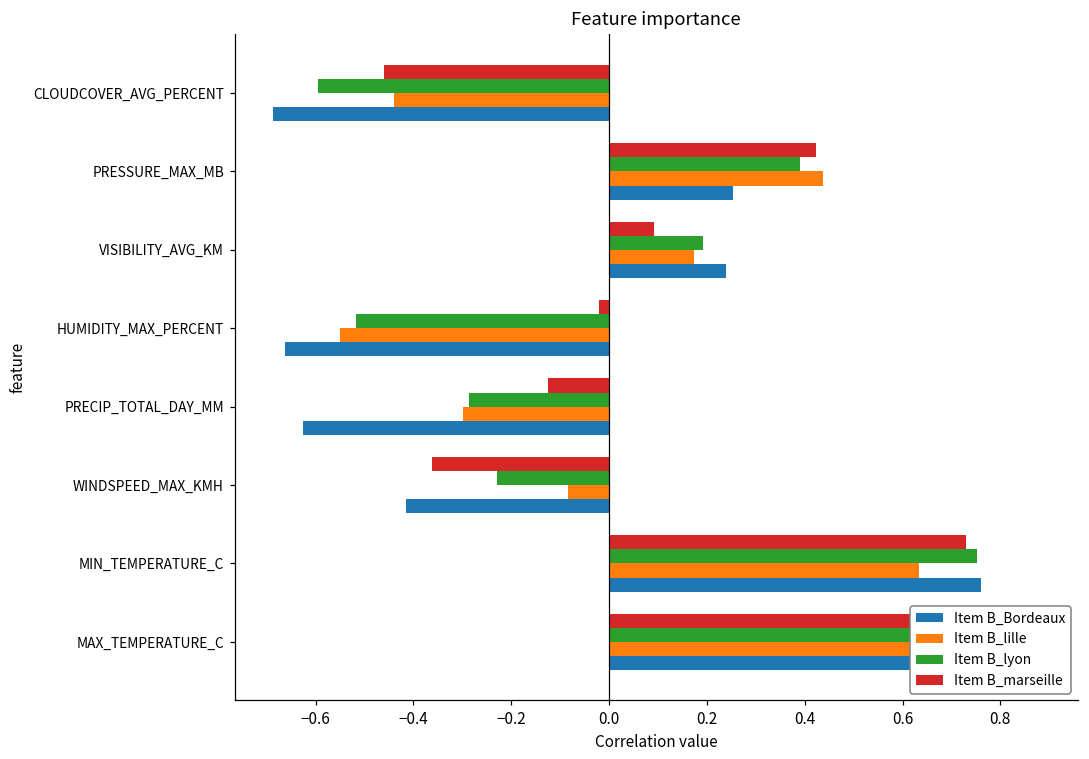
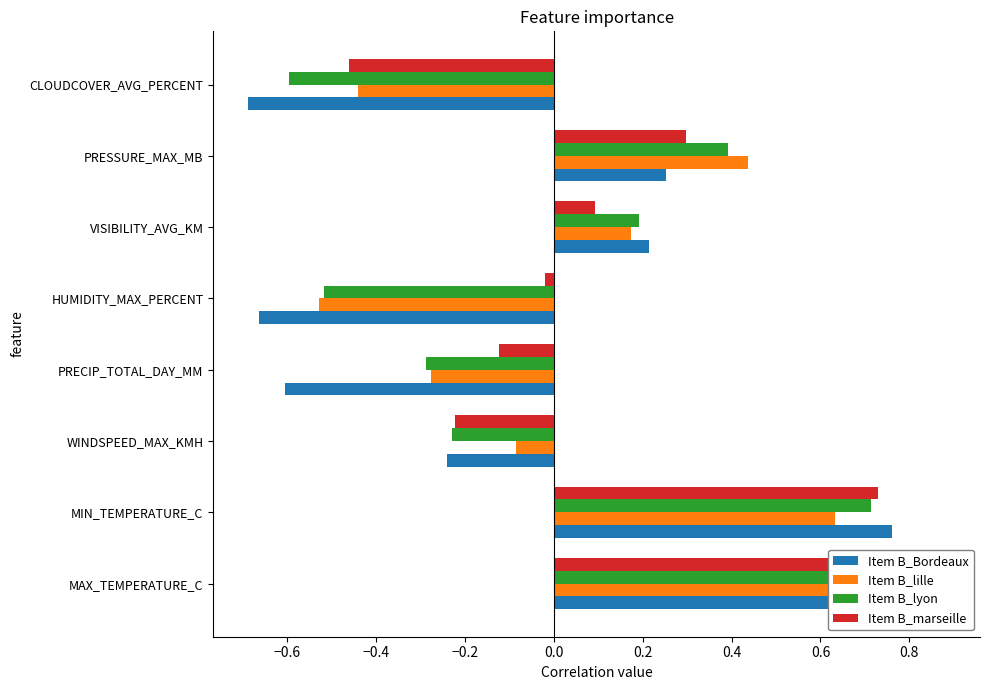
Item B_marseille, PRESSURE_MAX_MB: 0.42 -> 0.30
Item B_Bordeaux, VISIBILITY_AVG_KM: 0.24 -> 0.21
Item B_lille, HUMIDITY_MAX_PERCENT: -0.55 -> -0.53
Item B_lille, PRECIP_TOTAL_DAY_MM: -0.30 -> -0.28
Item B_Bordeaux, PRECIP_TOTAL_DAY_MM: -0.63 -> -0.60
Item B_marseille, WINDSPEED_MAX_KMH: -0.36 -> -0.22
Item B_Bordeaux, WINDSPEED_MAX_KMH: -0.42 -> -0.24
Item B_lyon, MIN_TEMPERATURE_C: 0.75 -> 0.71
